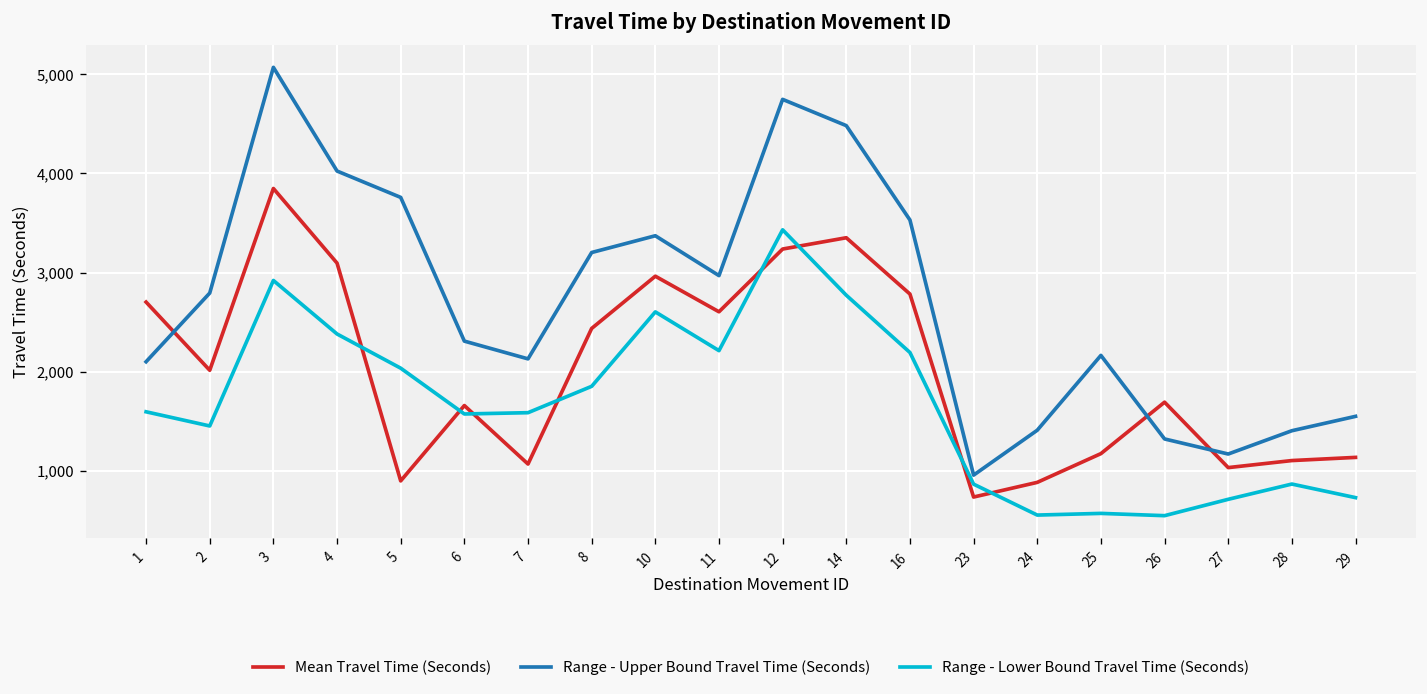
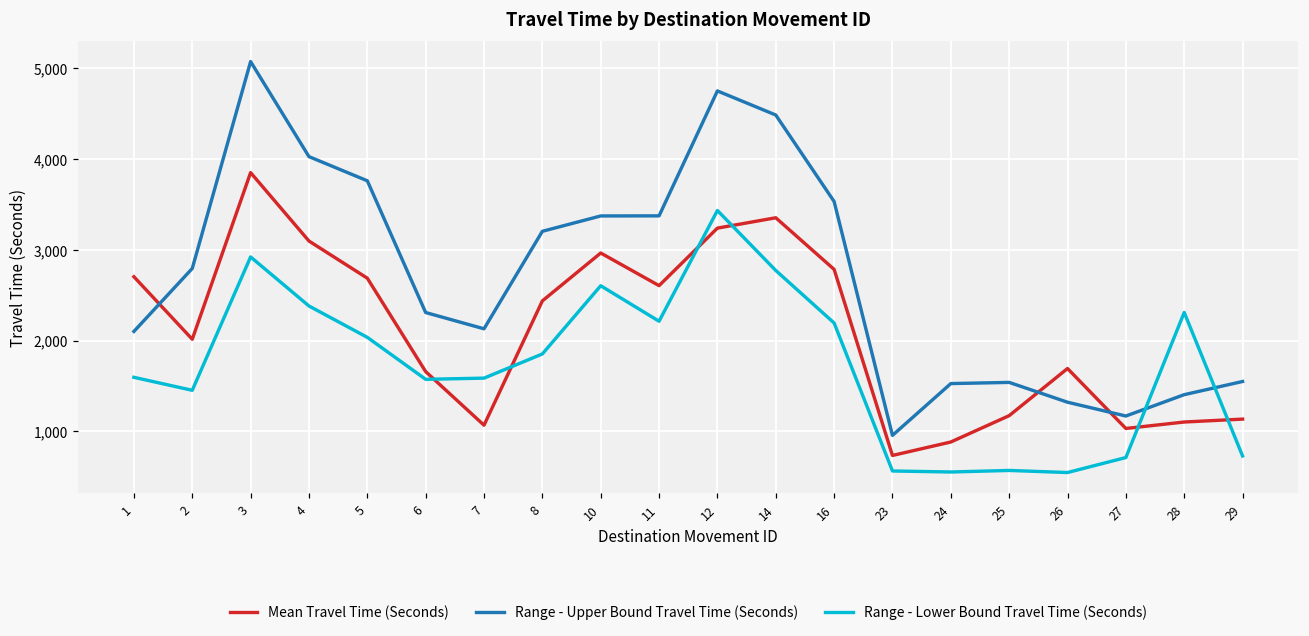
Mean Travel Time (Seconds), 5: 900 -> 2,700
Range - Upper Bound Travel Time (Seconds), 11: 3,000 -> 3,400
Range - Lower Bound Travel Time (Seconds), 23: 900 -> 600
Range - Upper Bound Travel Time (Seconds), 24: 1,400 -> 1,500
Range - Upper Bound Travel Time (Seconds), 25: 2,200 -> 1,500
Range - Lower Bound Travel Time (Seconds), 28: 900 -> 2,300
